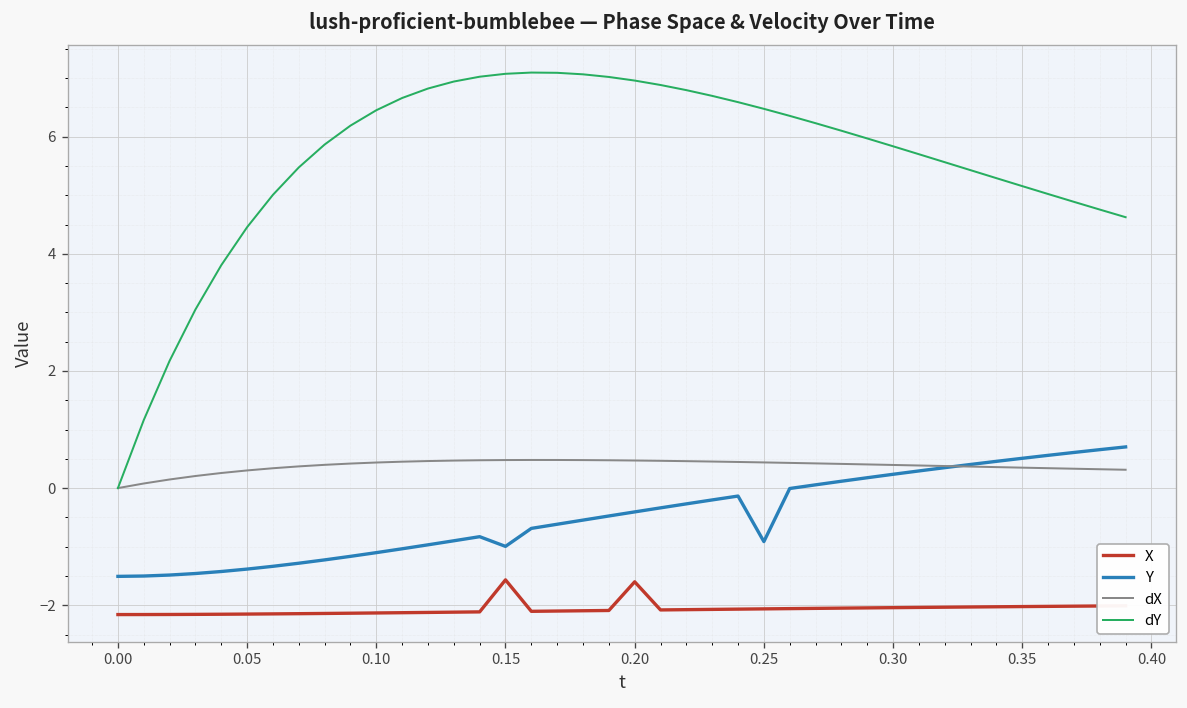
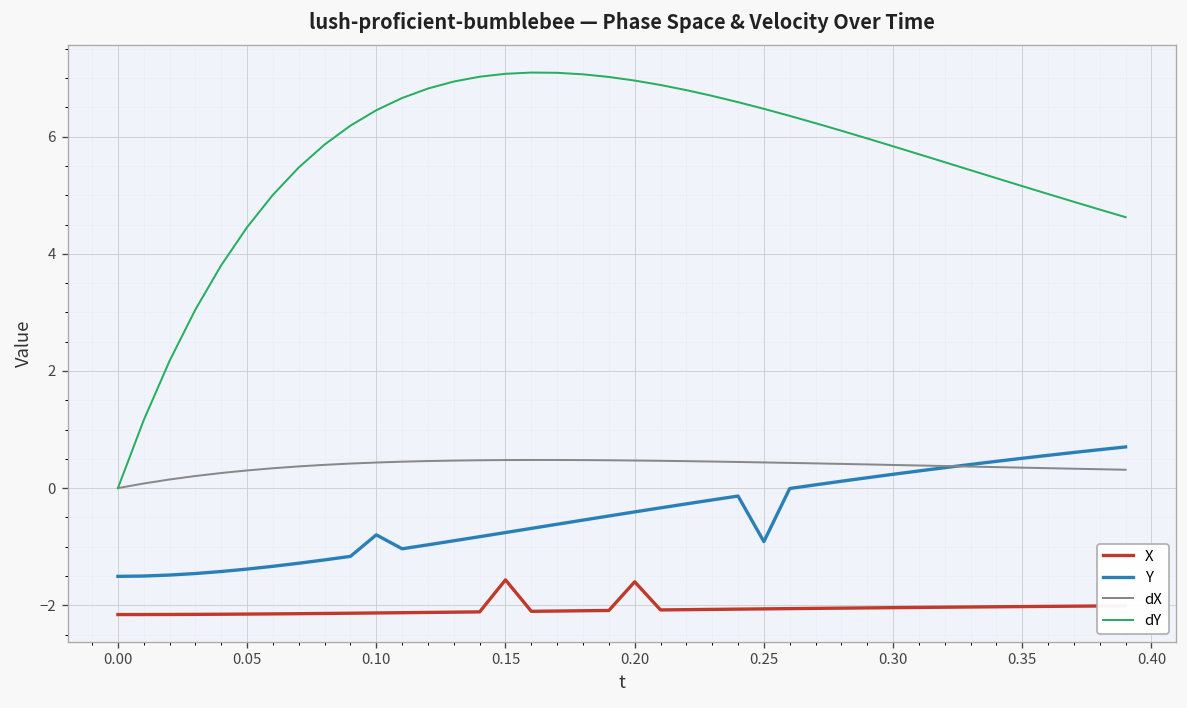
Y, 0.10: -1.1 -> -0.8
Y, 0.15: -1.0 -> -0.8
